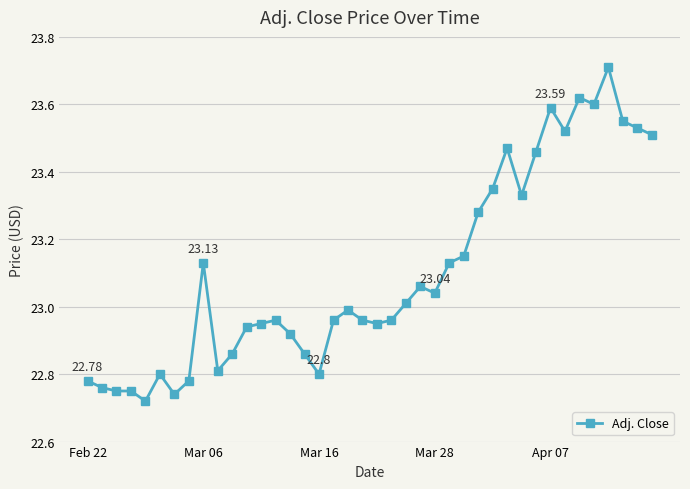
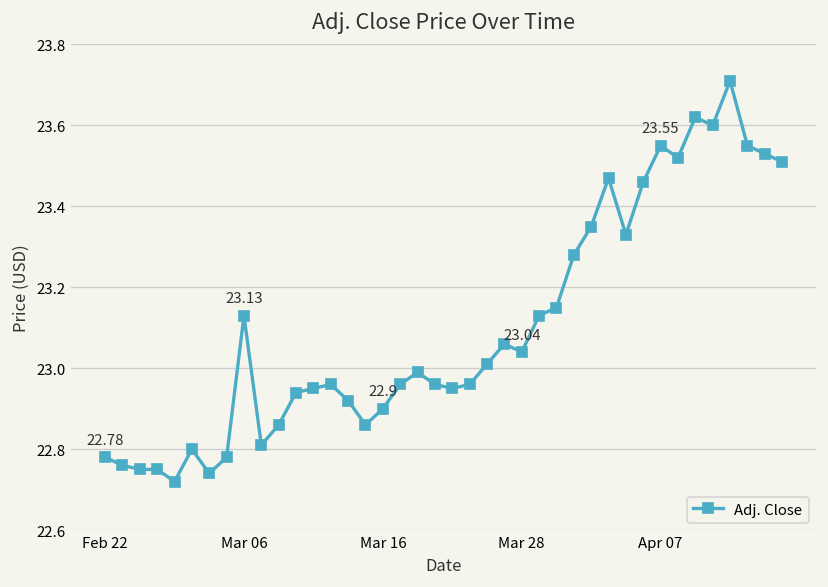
Mar 16: 22.8 -> 22.9
Apr 07: 23.59 -> 23.55
